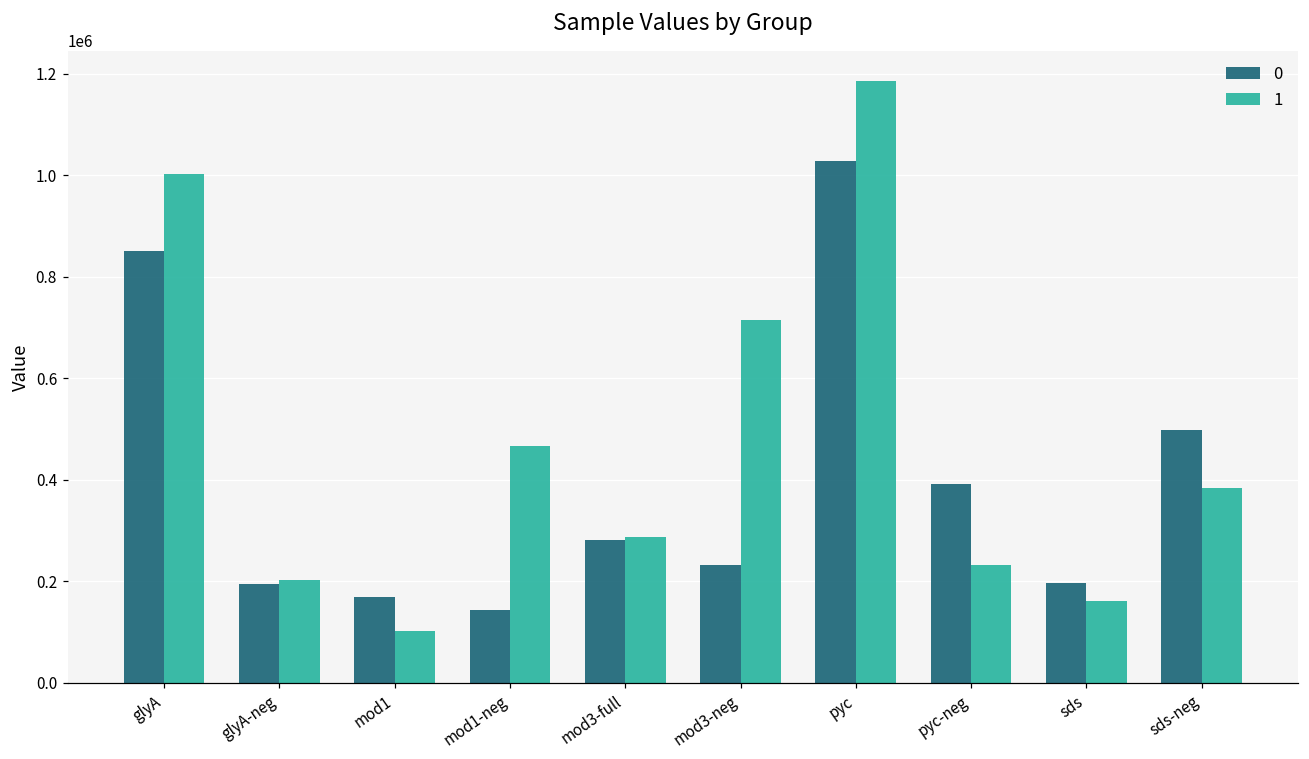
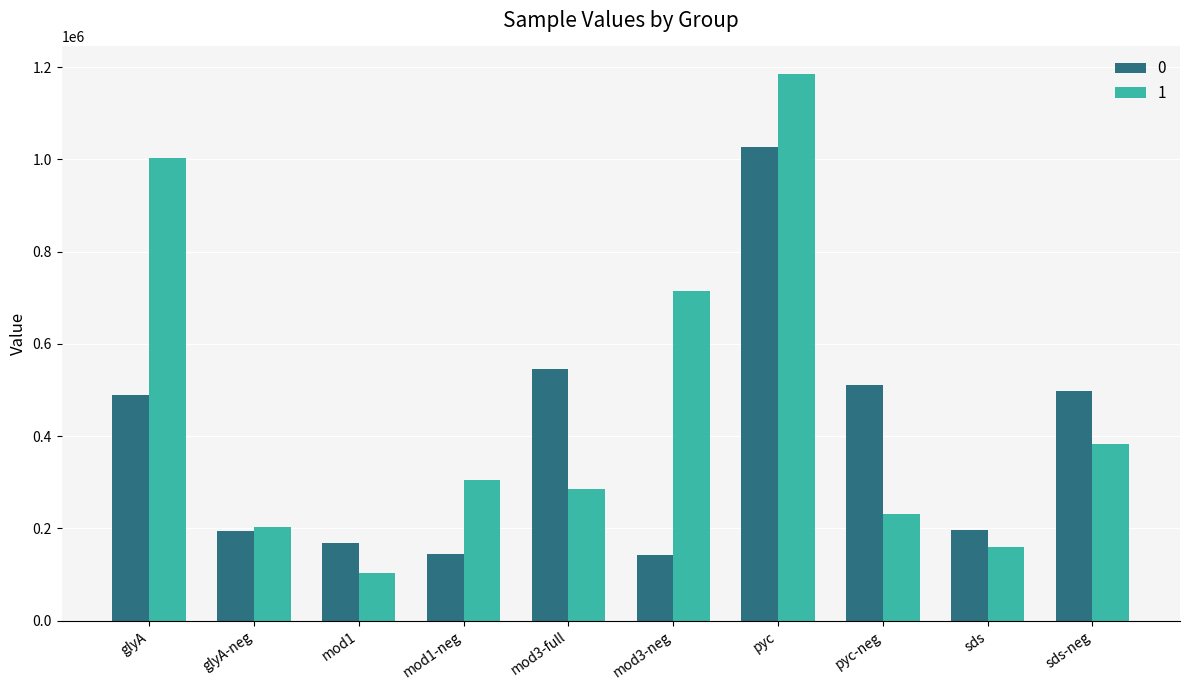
0, glyA: 850000 -> 490000
1, mod1-neg: 470000 -> 310000
0, mod3-full: 280000 -> 540000
0, mod3-neg: 230000 -> 140000
0, pyc-neg: 390000 -> 510000
